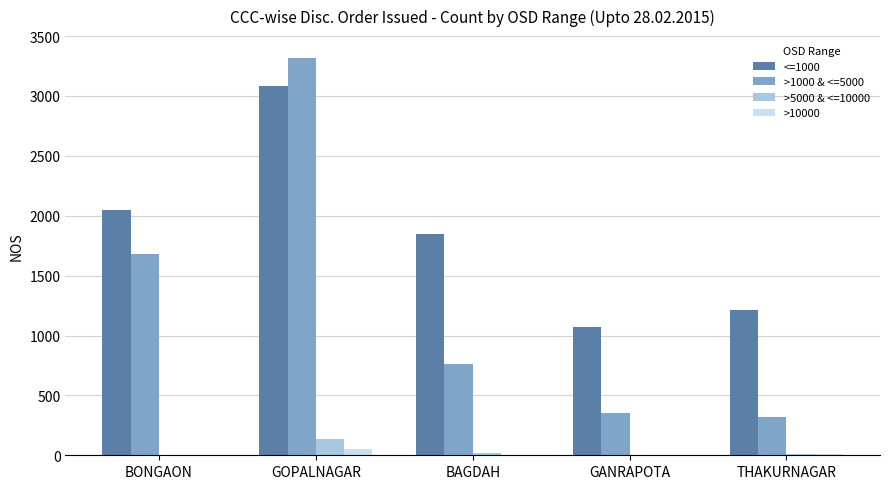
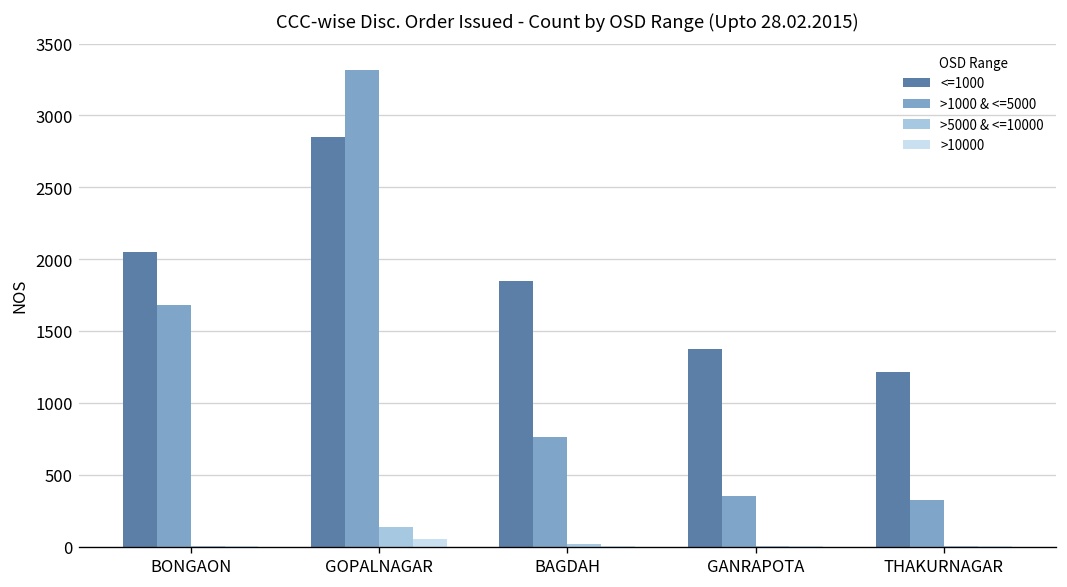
<=1000, GOPALNAGAR: 3090 -> 2850
<=1000, GANRAPOTA: 1070 -> 1370
